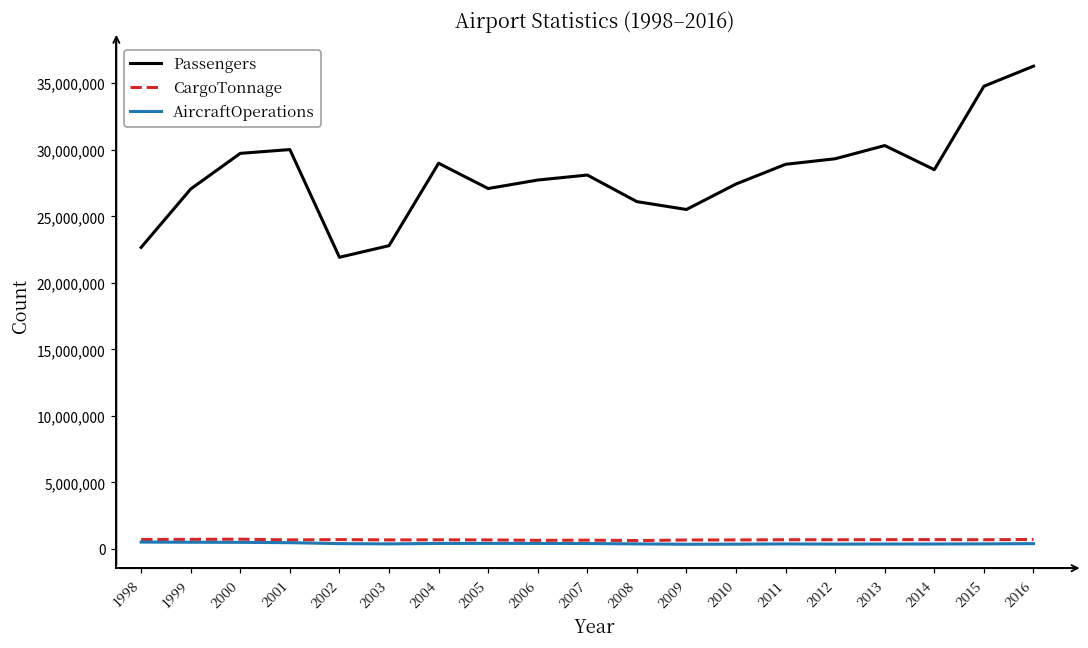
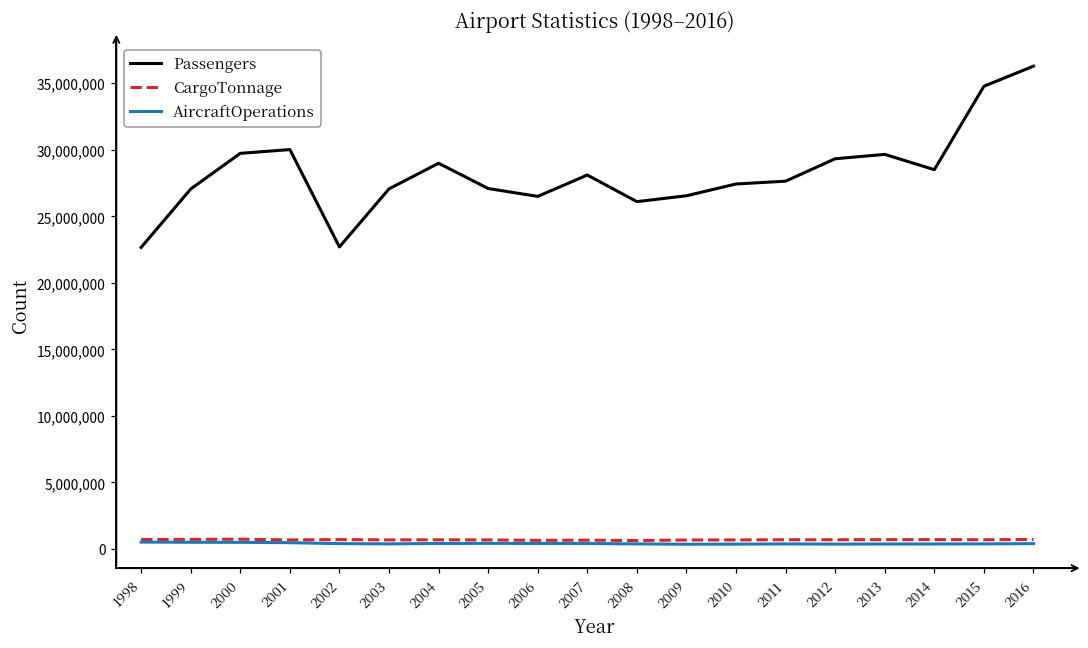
Passengers, 2002: 21,900,000 -> 22,700,000
Passengers, 2003: 22,800,000 -> 27,100,000
Passengers, 2006: 27,700,000 -> 26,500,000
Passengers, 2009: 25,500,000 -> 26,500,000
Passengers, 2011: 28,900,000 -> 27,600,000
Passengers, 2013: 30,300,000 -> 29,700,000
